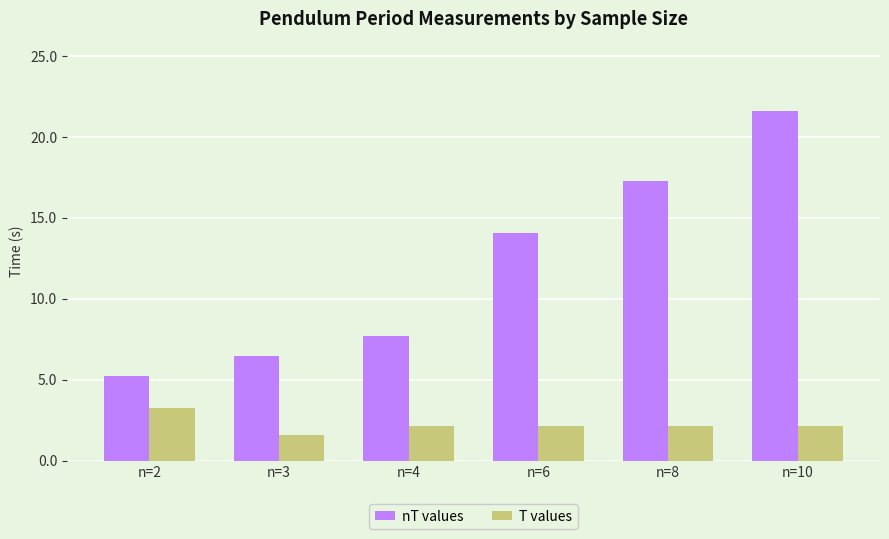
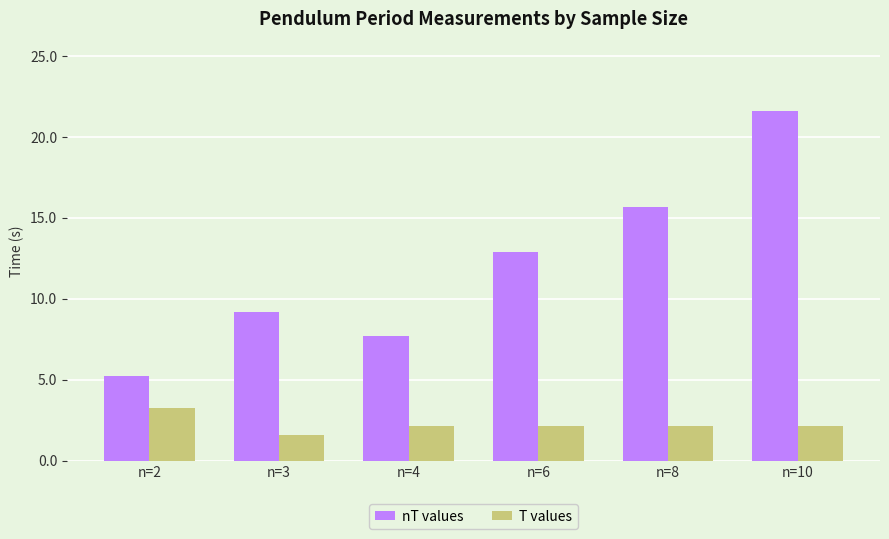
nT values, n=3: 6.4 -> 9.2
nT values, n=6: 14.0 -> 12.9
nT values, n=8: 17.3 -> 15.7
